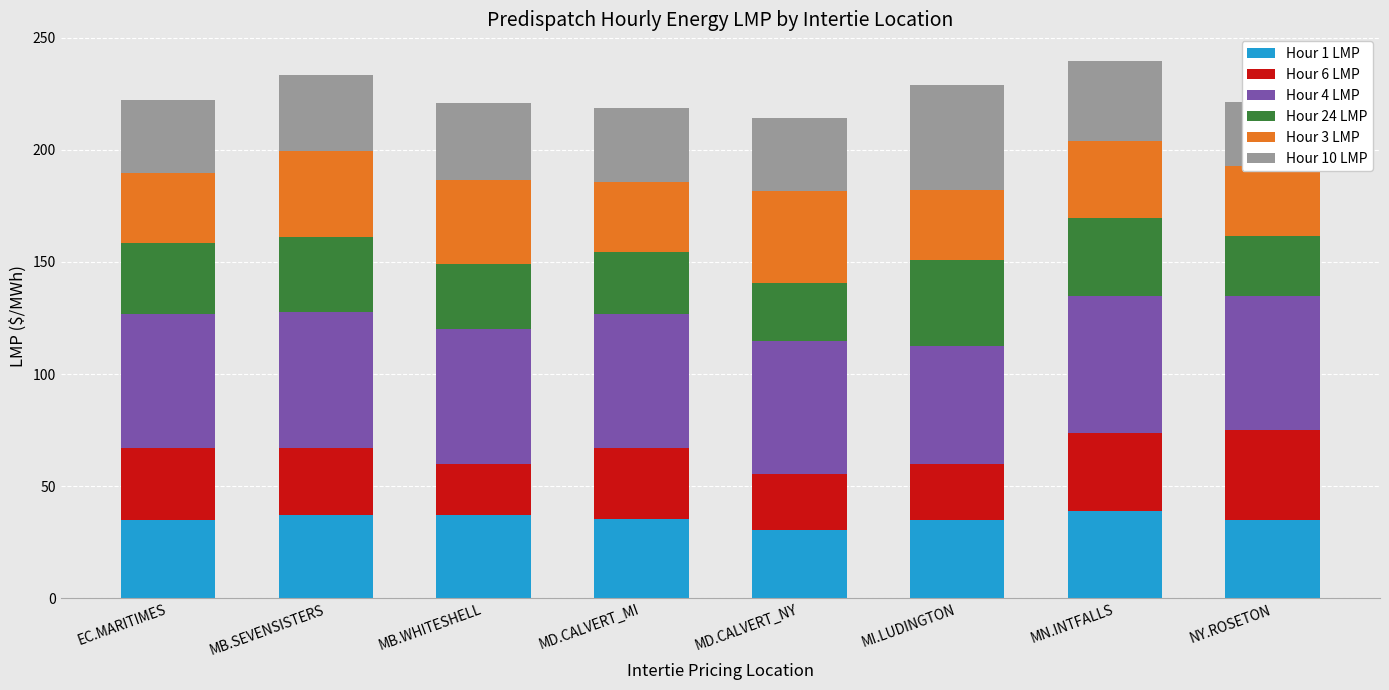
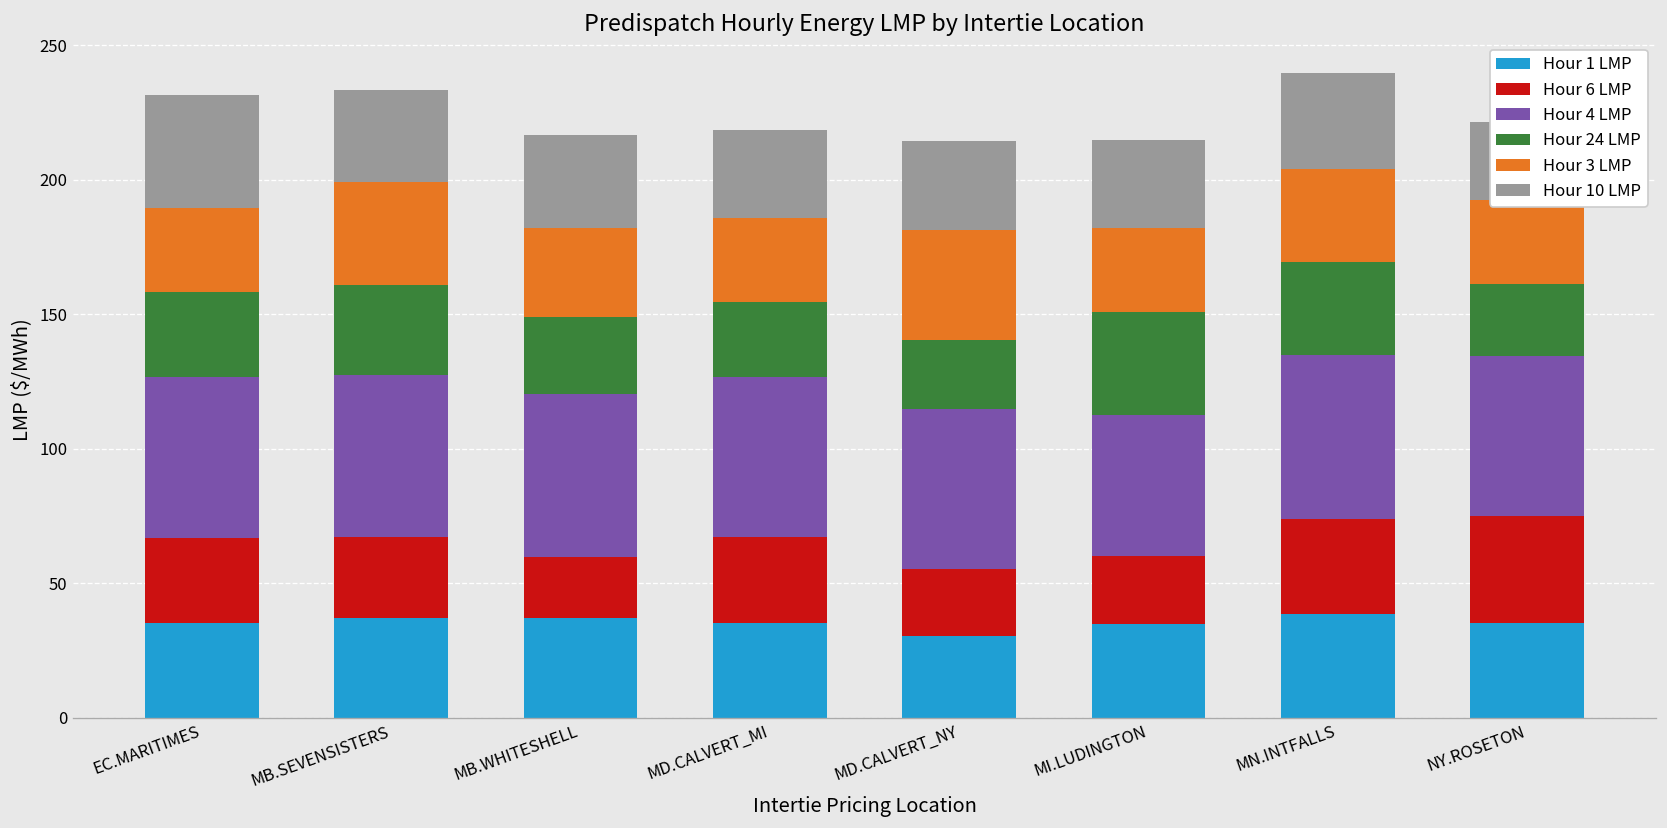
Hour 10 LMP, EC.MARITIMES: 33 -> 42
Hour 3 LMP, MB.WHITESHELL: 38 -> 33
Hour 10 LMP, MI.LUDINGTON: 47 -> 33
